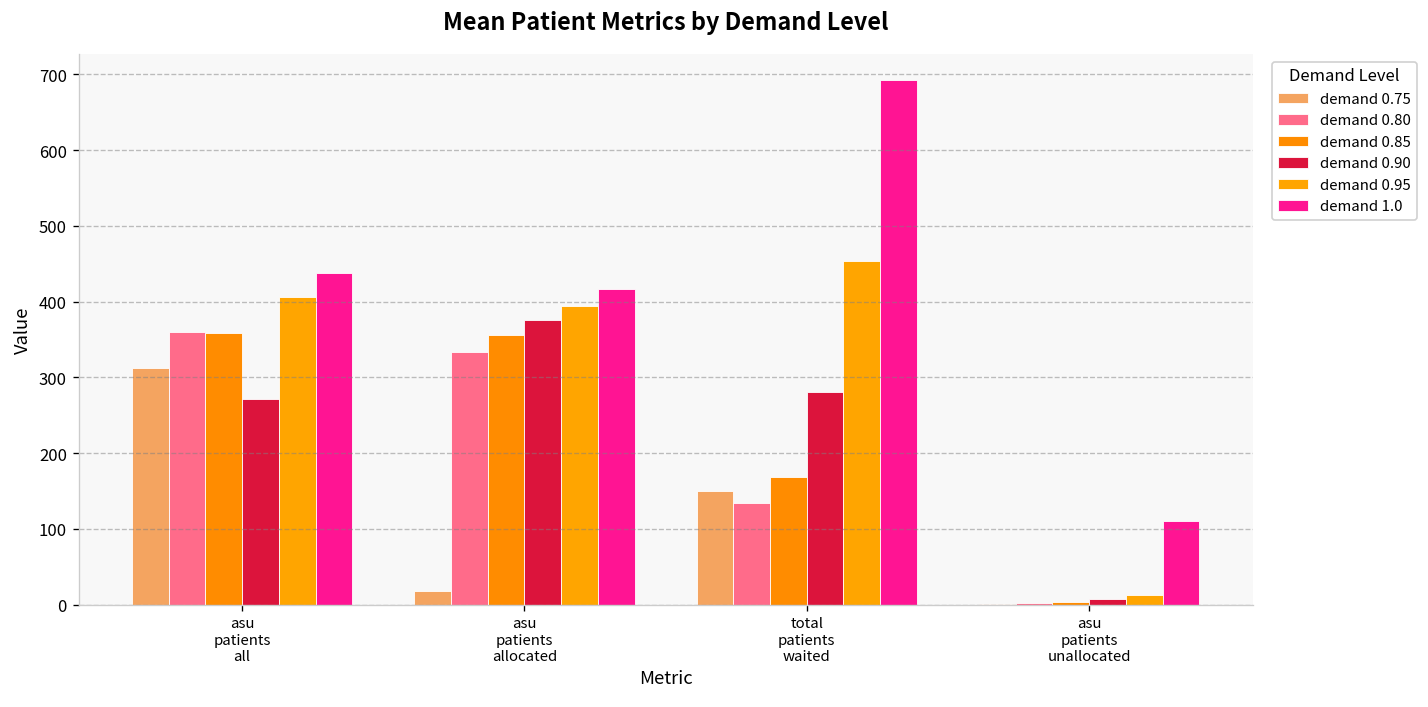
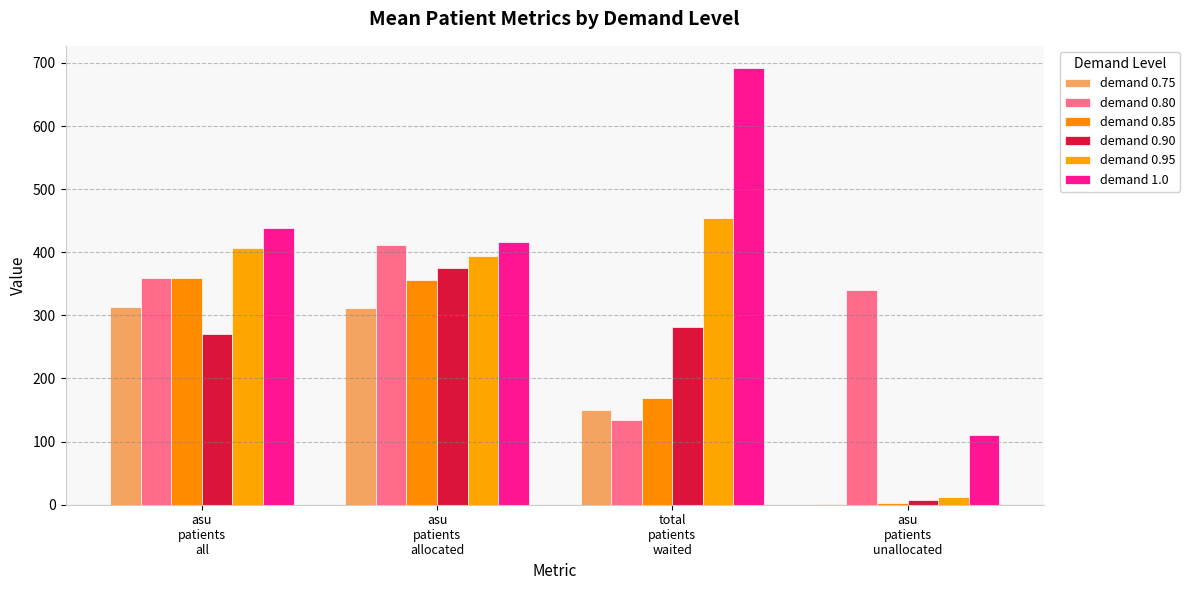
demand 0.75, asu patients allocated: 20 -> 310
demand 0.80, asu patients allocated: 330 -> 410
demand 0.80, asu patients unallocated: 0 -> 340
